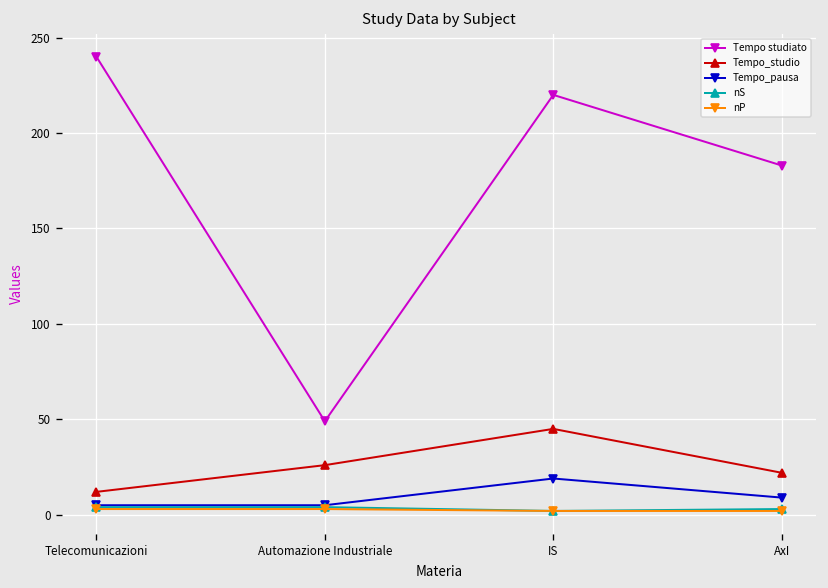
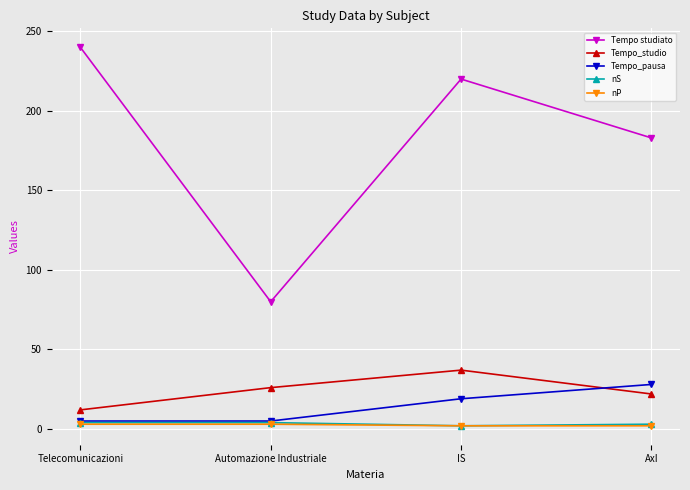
Tempo studiato, Automazione Industriale: 49 -> 80
Tempo_studio, IS: 45 -> 37
Tempo_pausa, AxI: 9 -> 28
